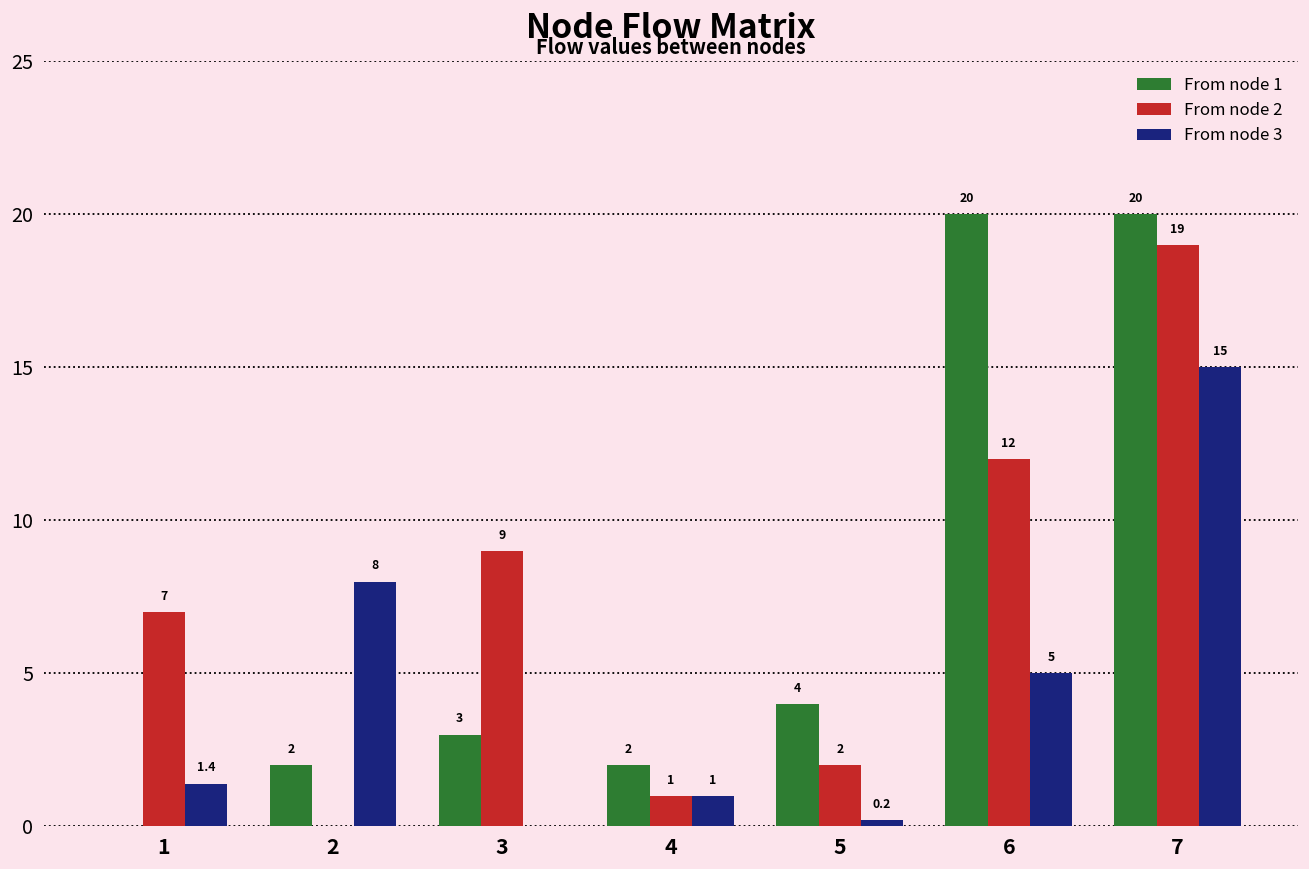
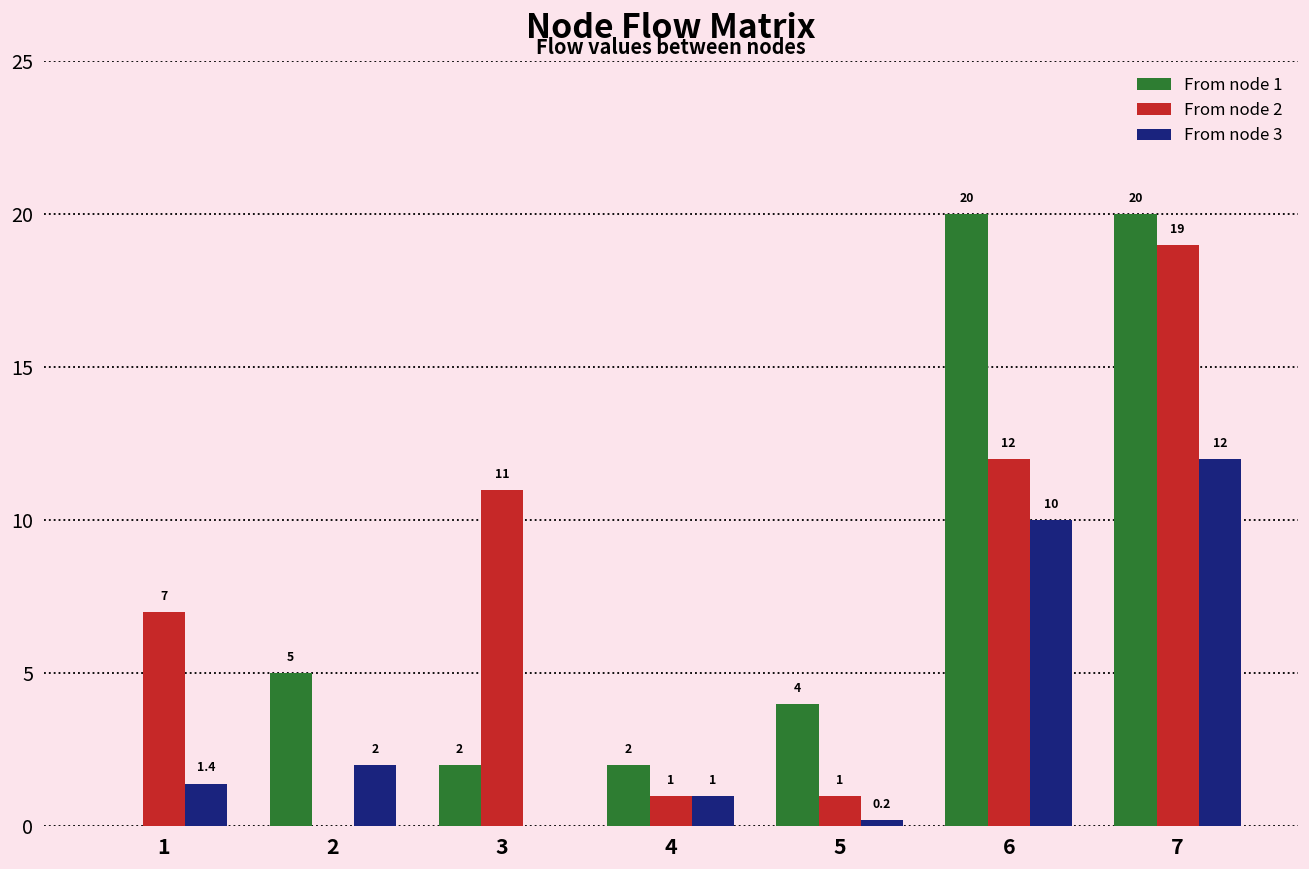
From node 1, 2: 2 -> 5
From node 3, 2: 8 -> 2
From node 1, 3: 3 -> 2
From node 2, 3: 9 -> 11
From node 2, 5: 2 -> 1
From node 3, 6: 5 -> 10
From node 3, 7: 15 -> 12
